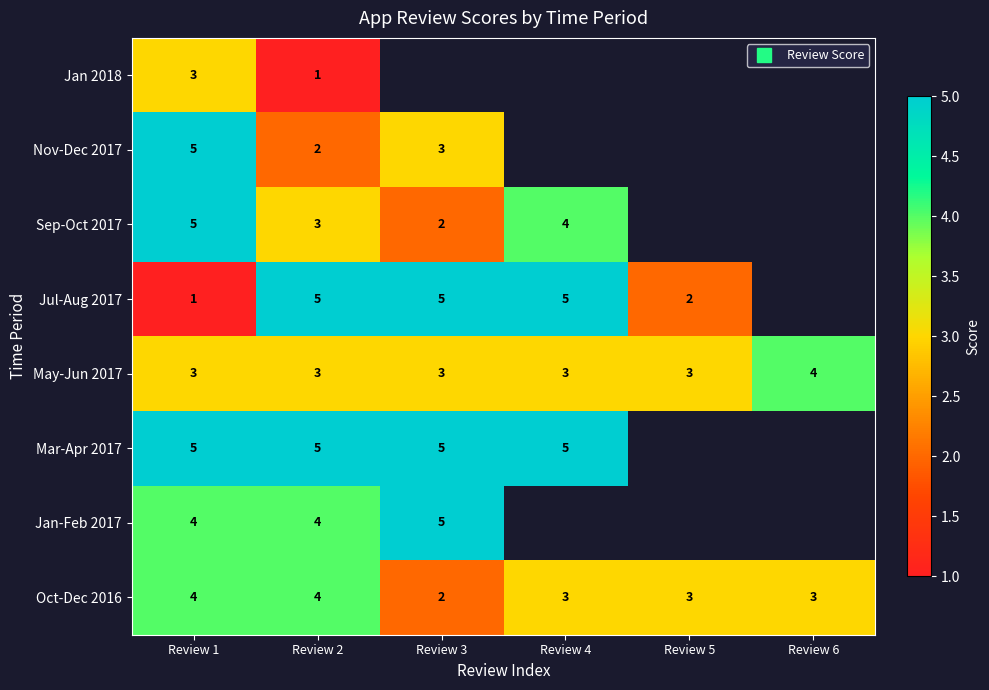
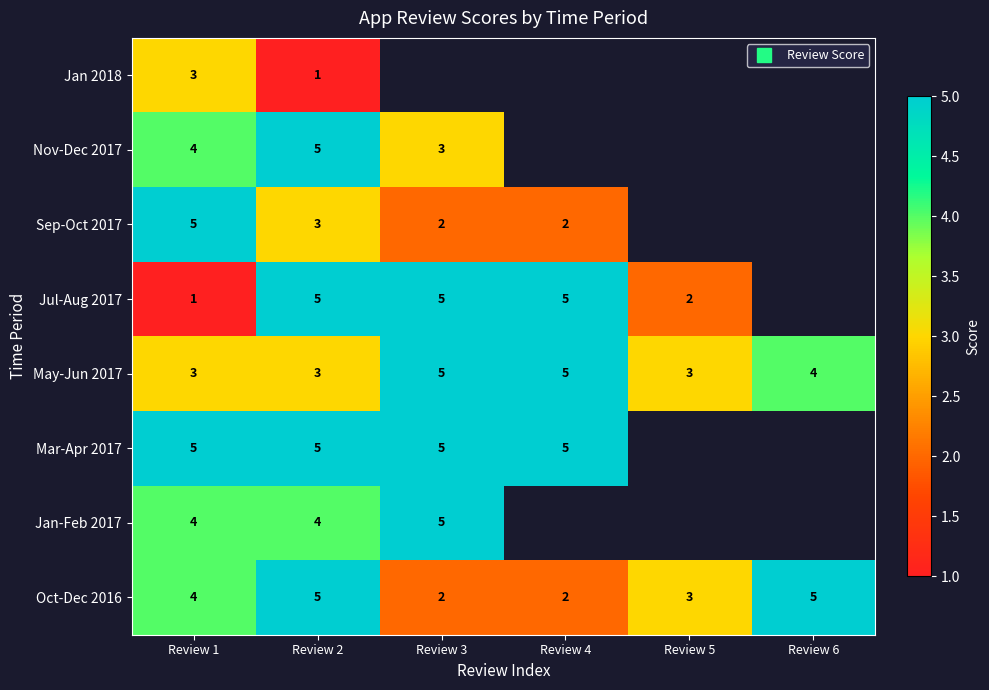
Nov-Dec 2017, Review 1: 5 -> 4
Nov-Dec 2017, Review 2: 2 -> 5
Sep-Oct 2017, Review 4: 4 -> 2
May-Jun 2017, Review 3: 3 -> 5
May-Jun 2017, Review 4: 3 -> 5
Oct-Dec 2016, Review 2: 4 -> 5
Oct-Dec 2016, Review 4: 3 -> 2
Oct-Dec 2016, Review 6: 3 -> 5
